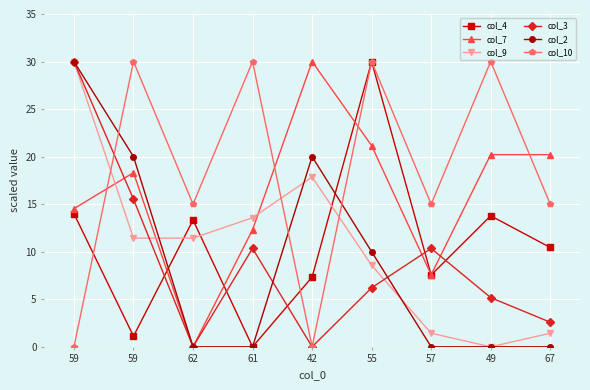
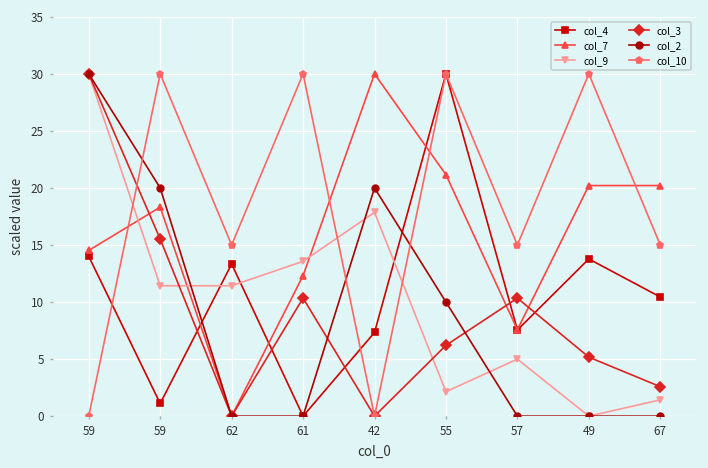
col_9, 55: 9 -> 2
col_9, 57: 1 -> 5
